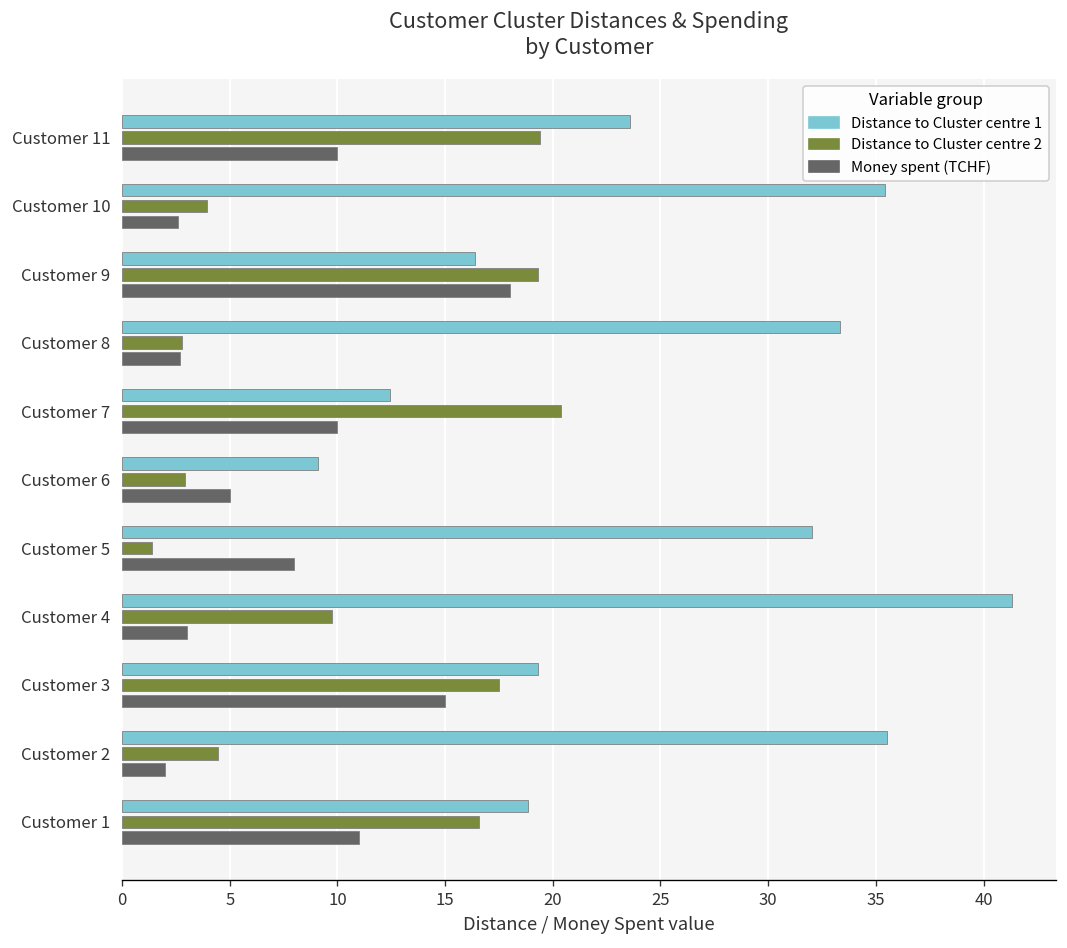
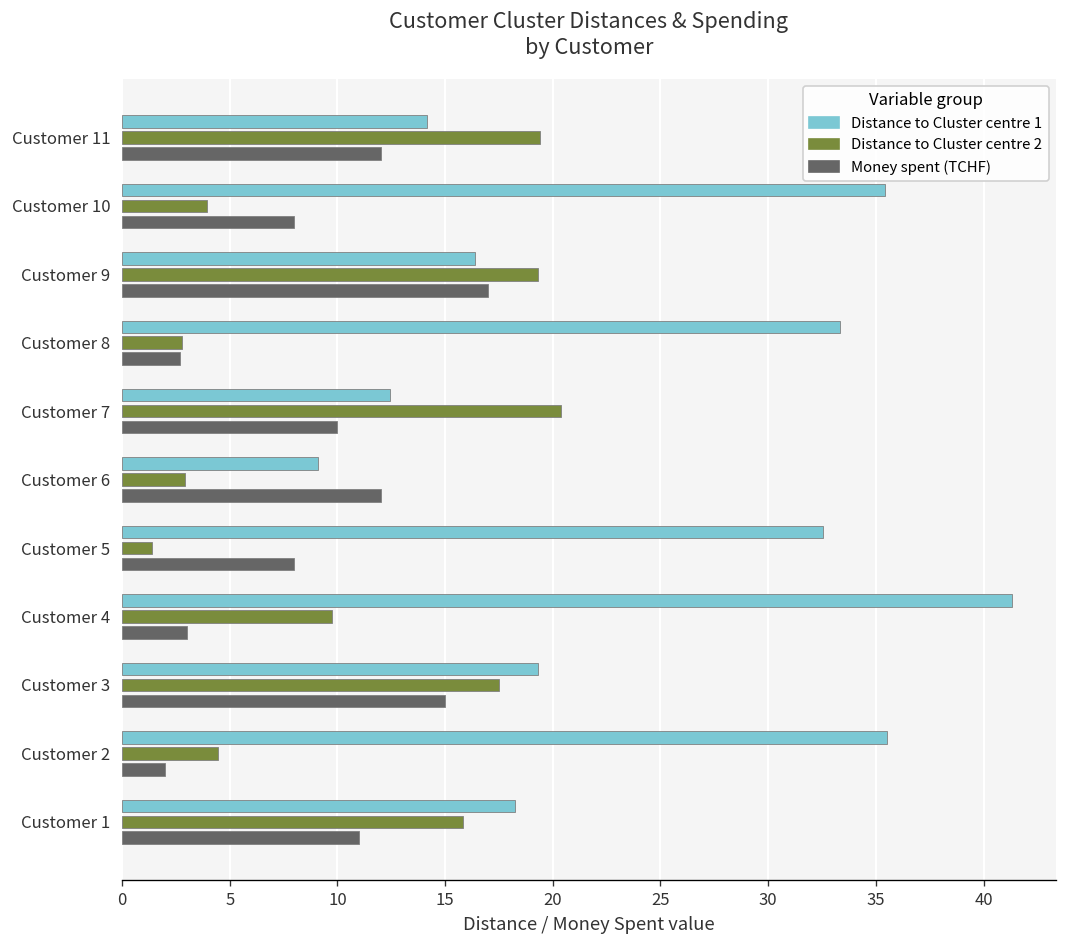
Distance to Cluster centre 1, Customer 11: 23.6 -> 14.1
Money spent (TCHF), Customer 11: 10 -> 12
Money spent (TCHF), Customer 10: 2.6 -> 8.0
Money spent (TCHF), Customer 9: 18 -> 17
Money spent (TCHF), Customer 6: 5 -> 12
Distance to Cluster centre 1, Customer 5: 32.0 -> 32.5
Distance to Cluster centre 1, Customer 1: 18.9 -> 18.3
Distance to Cluster centre 2, Customer 1: 16.6 -> 15.8
